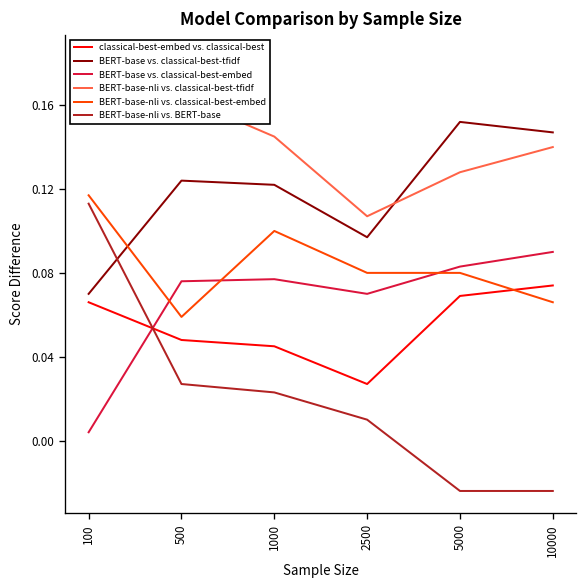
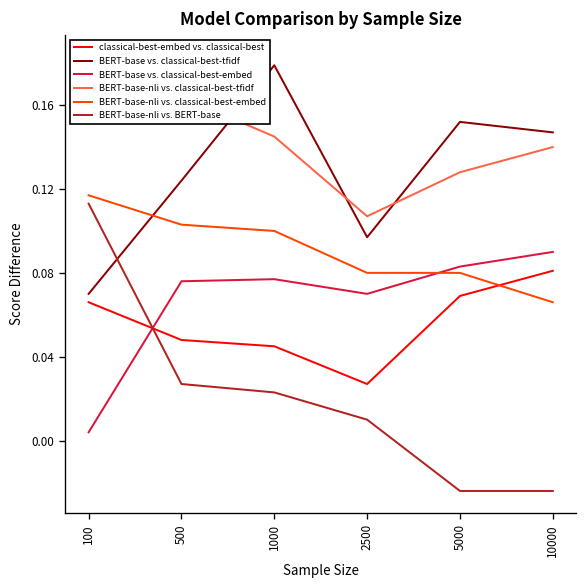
BERT-base-nli vs. classical-best-embed, 500: 0.059 -> 0.103
BERT-base vs. classical-best-tfidf, 1000: 0.122 -> 0.179
classical-best-embed vs. classical-best, 10000: 0.074 -> 0.081
